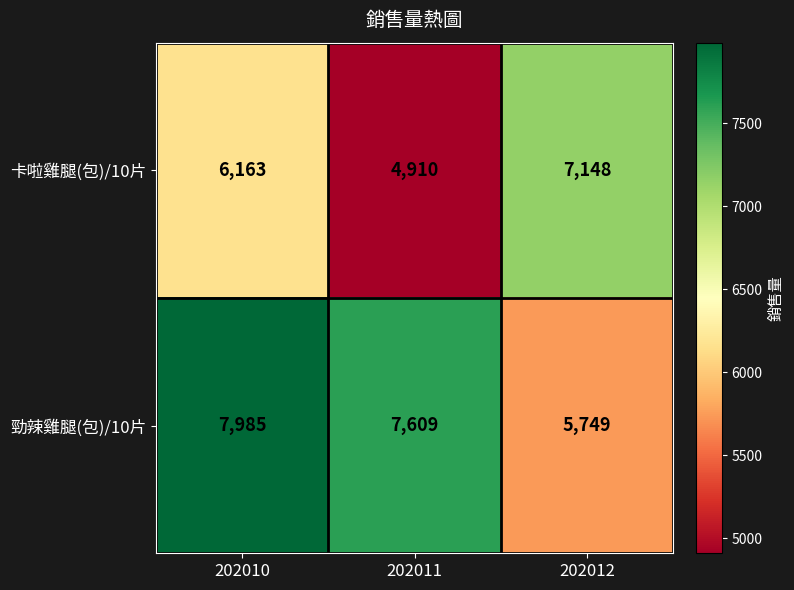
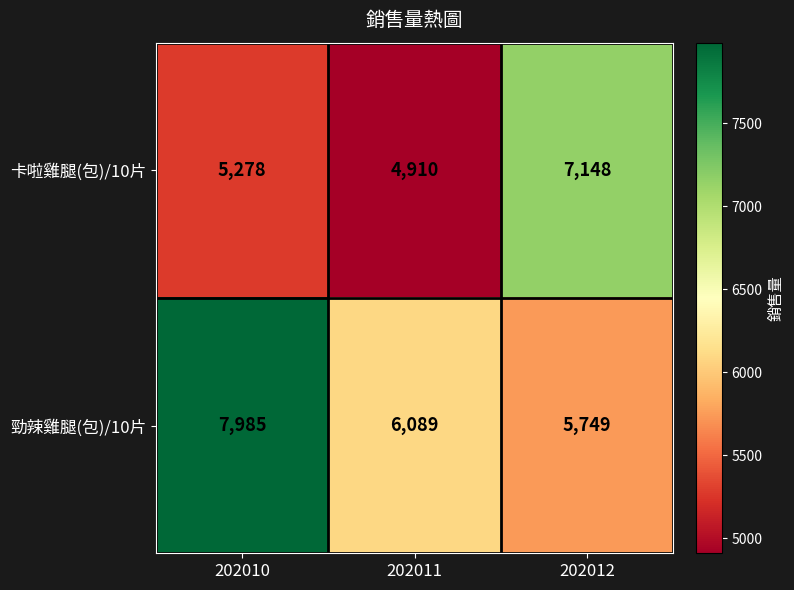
卡啦雞腿(包)/10片, 202010: 6,163 -> 5,278
勁辣雞腿(包)/10片, 202011: 7,609 -> 6,089
